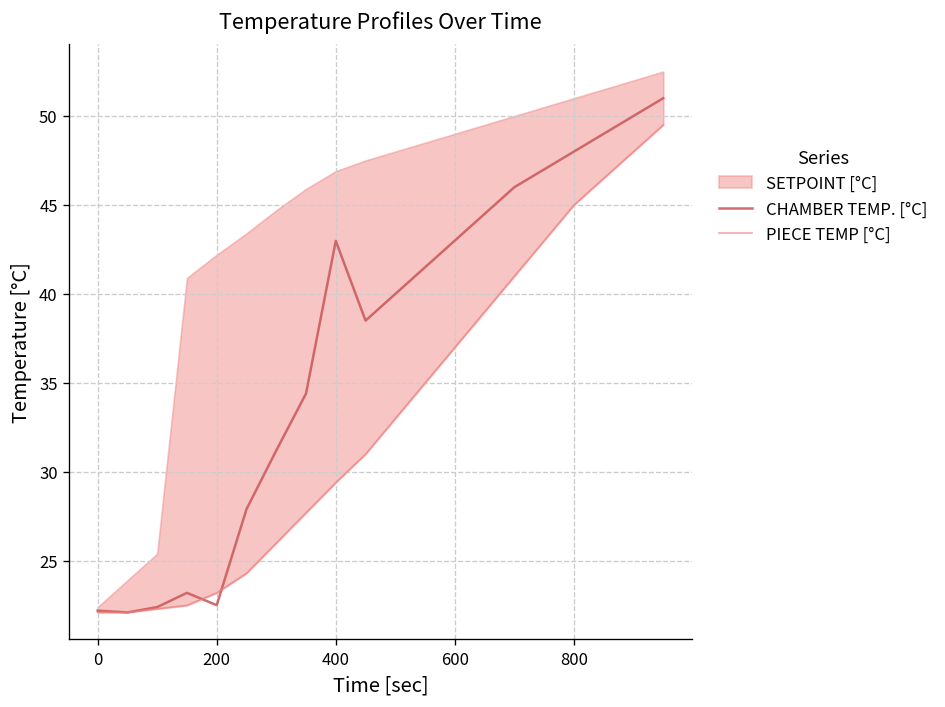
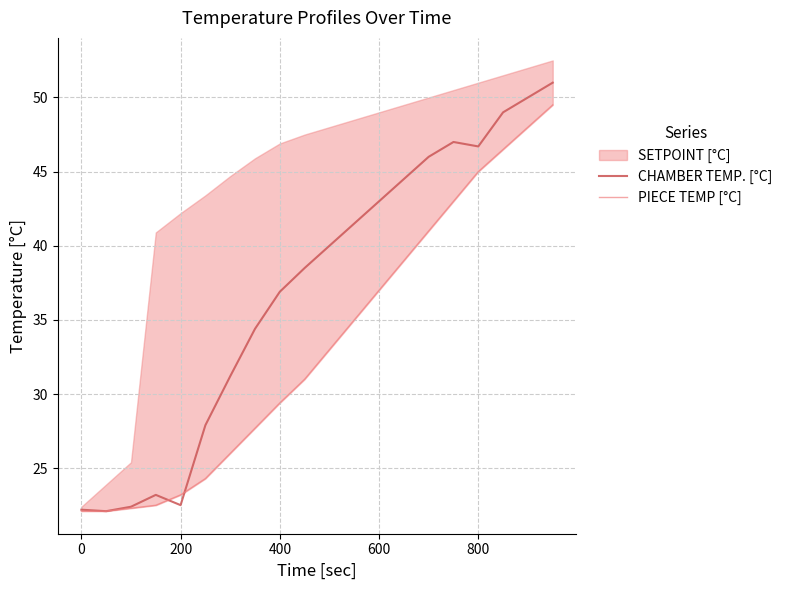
CHAMBER TEMP. [°C], 400: 43.0 -> 36.9
CHAMBER TEMP. [°C], 800: 48.0 -> 46.7
